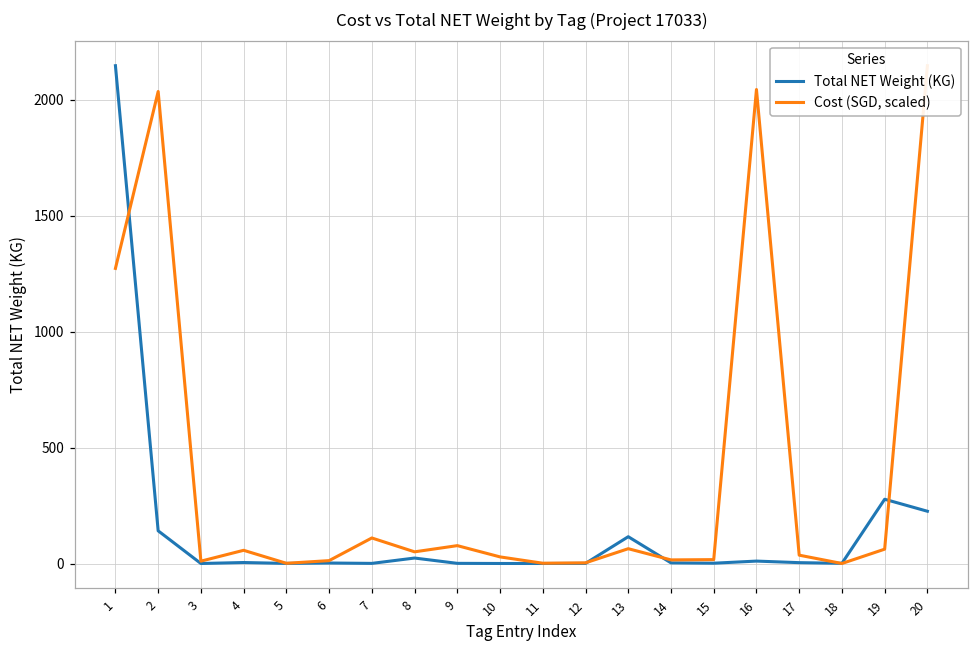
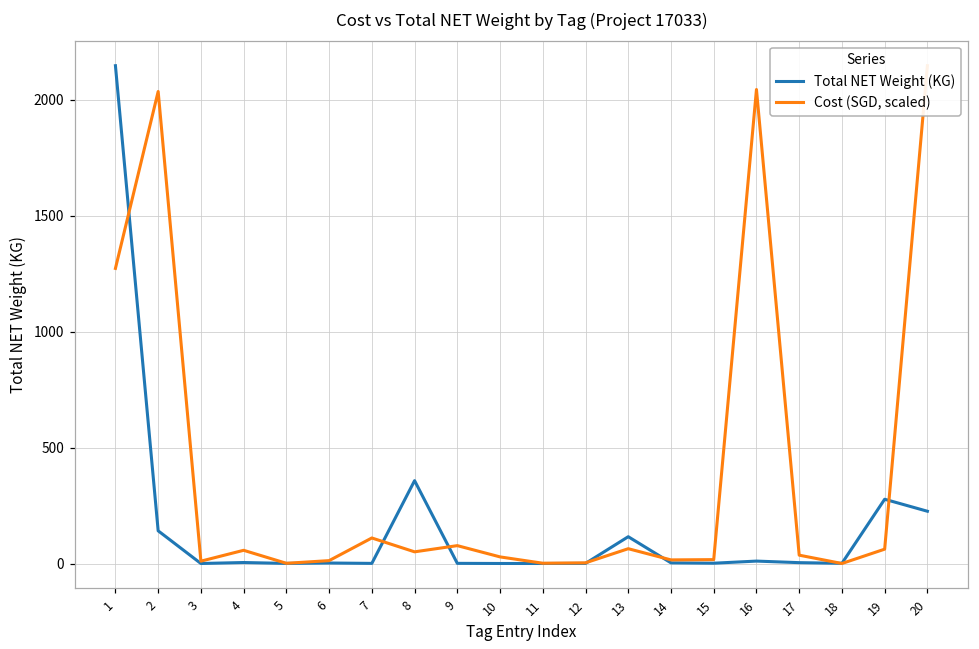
Total NET Weight (KG), 8: 20 -> 360
